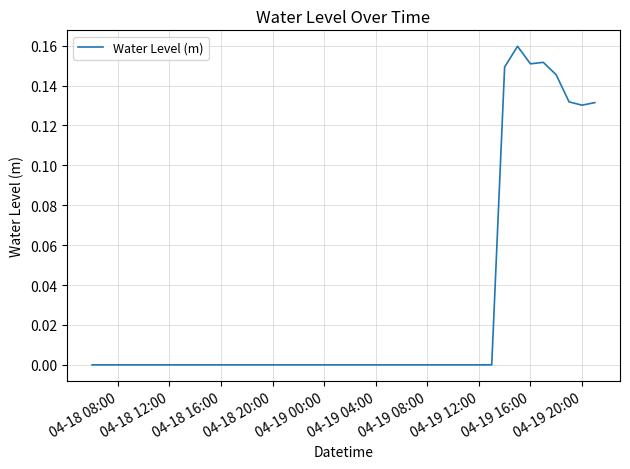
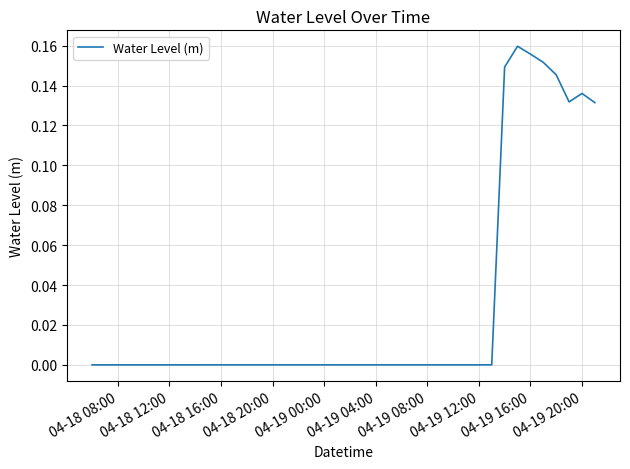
04-19 16:00: 0.151 -> 0.156
04-19 20:00: 0.130 -> 0.136
